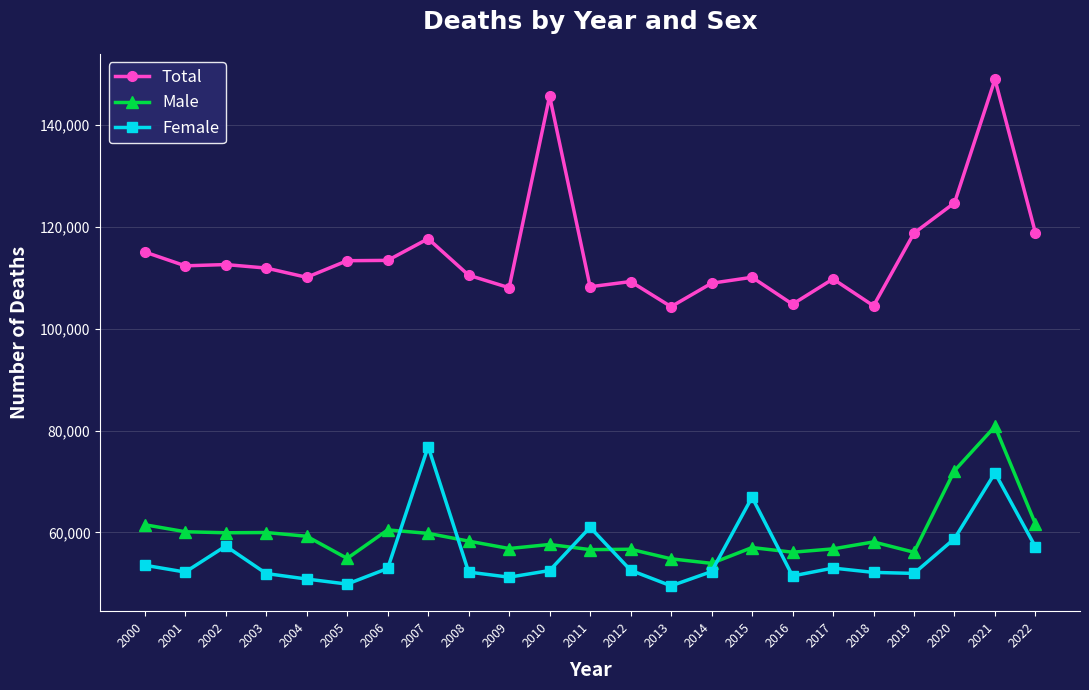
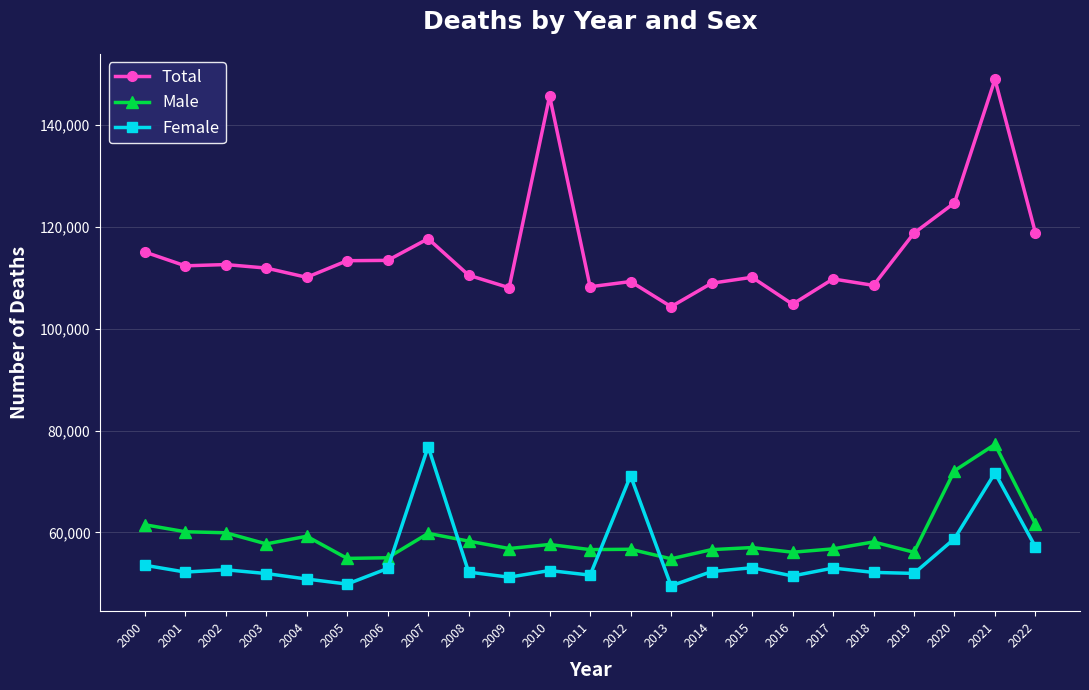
Female, 2002: 57,000 -> 53,000
Male, 2003: 60,000 -> 58,000
Male, 2006: 61,000 -> 55,000
Female, 2011: 61,000 -> 52,000
Female, 2012: 53,000 -> 71,000
Male, 2014: 54,000 -> 57,000
Female, 2015: 67,000 -> 53,000
Total, 2018: 105,000 -> 109,000
Male, 2021: 81,000 -> 77,000
